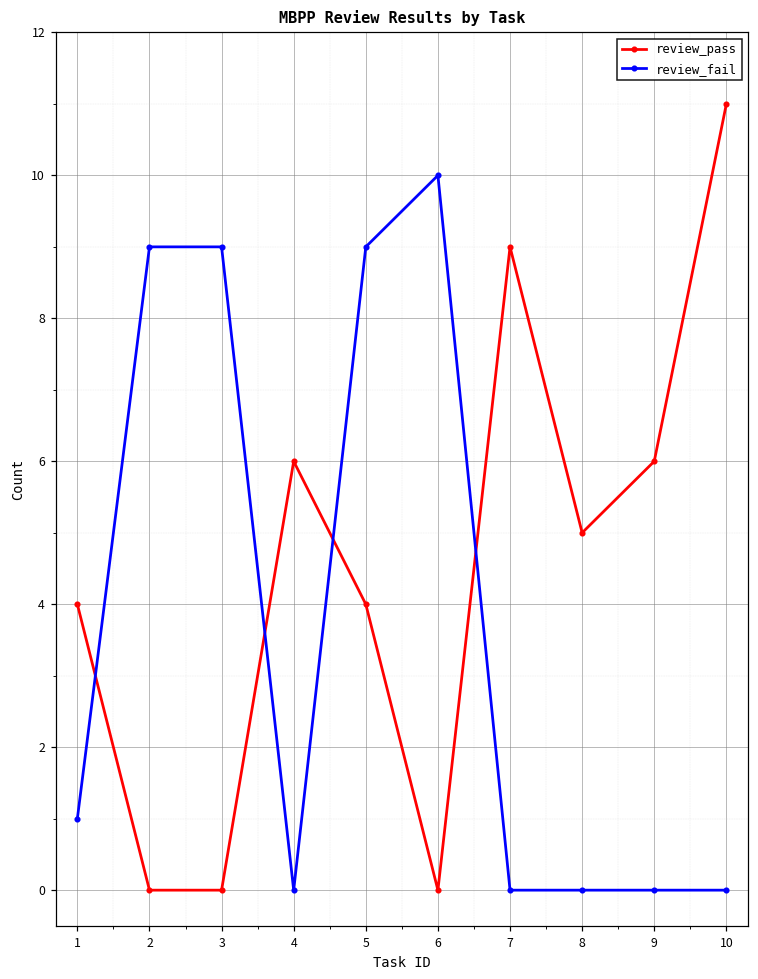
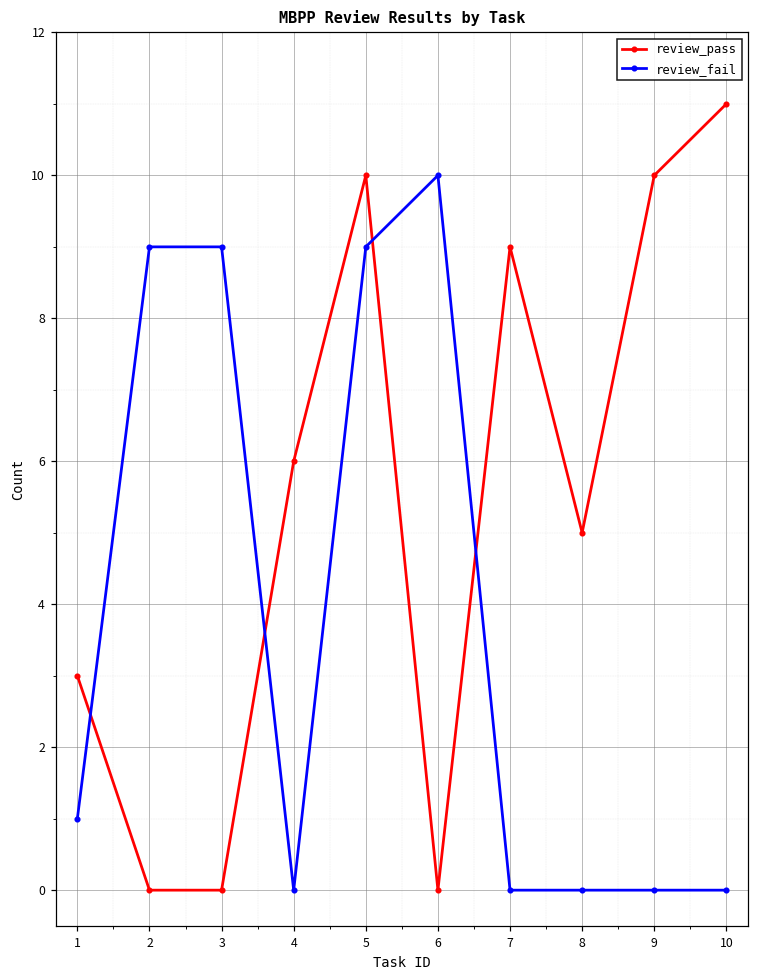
review_pass, 1: 4 -> 3
review_pass, 5: 4 -> 10
review_pass, 9: 6 -> 10
